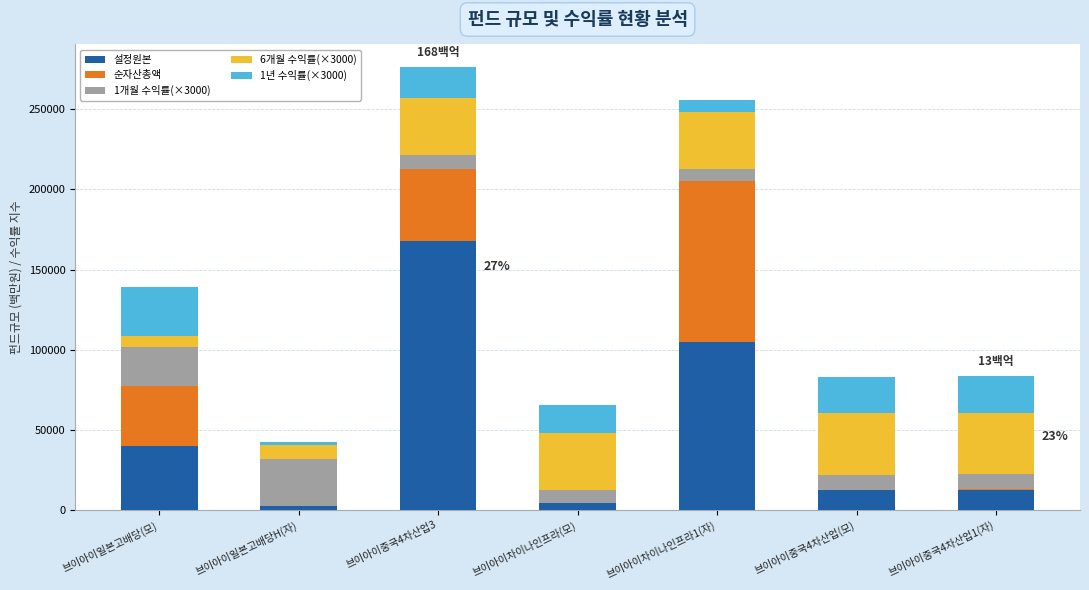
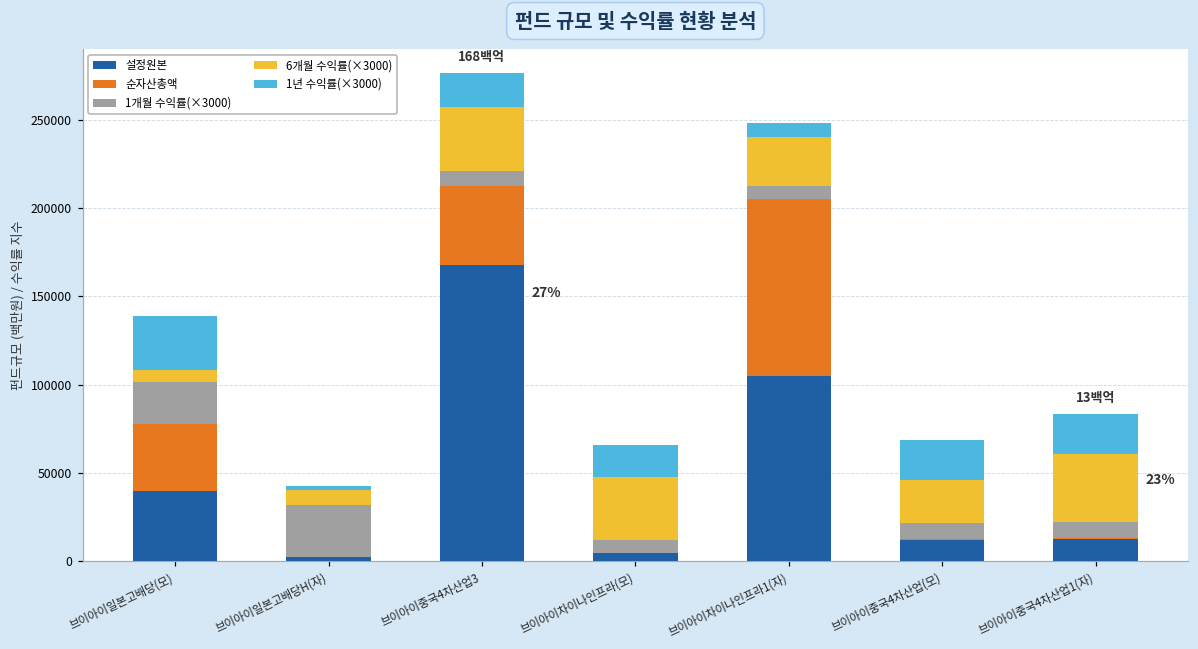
6개월 수익률(×3000), 브이아이차이나인프라1(자): 35000 -> 28000
6개월 수익률(×3000), 브이아이중국4차산업(모): 39000 -> 24000
